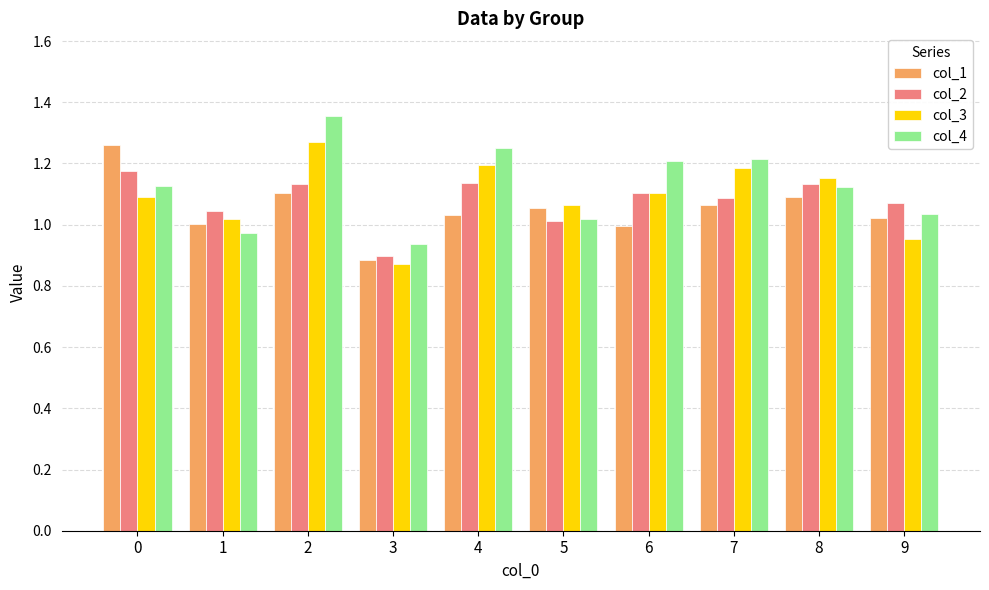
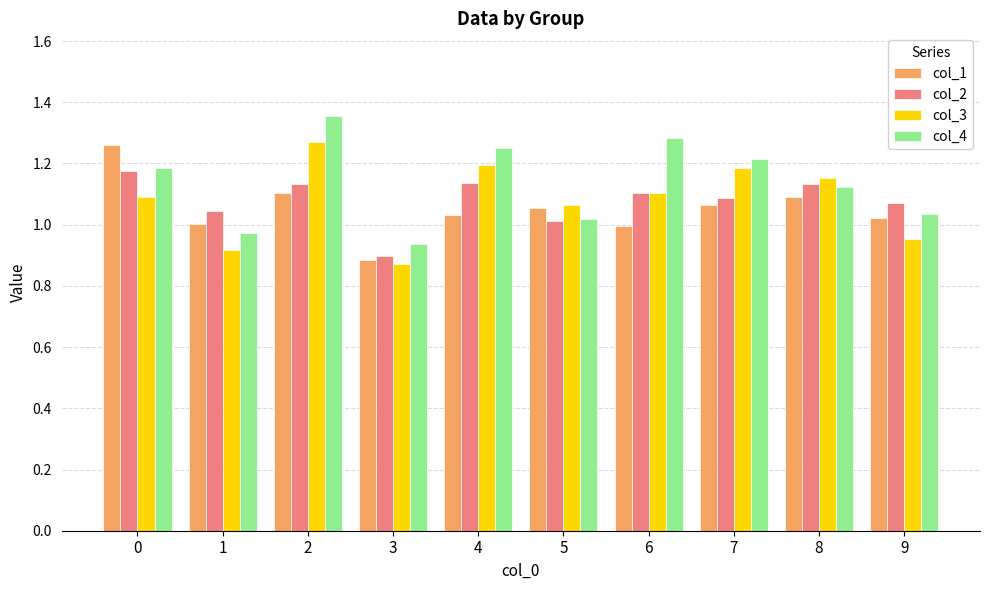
col_4, 0: 1.13 -> 1.18
col_3, 1: 1.02 -> 0.92
col_4, 6: 1.21 -> 1.28
